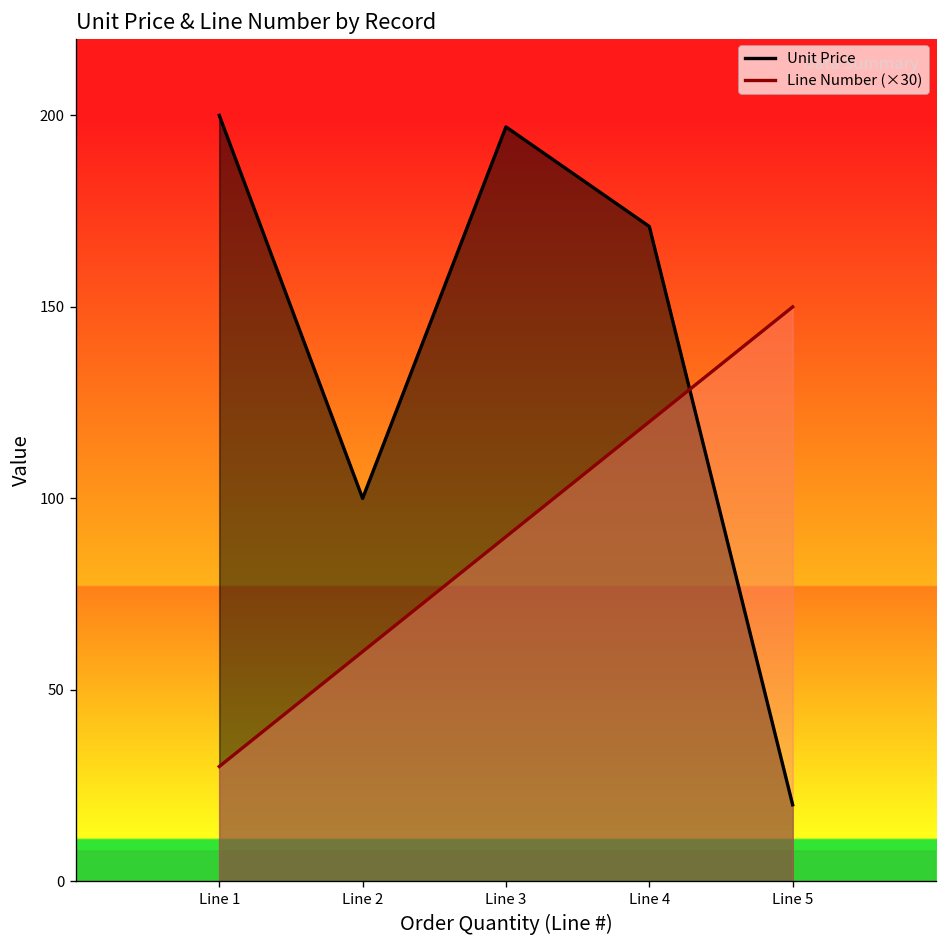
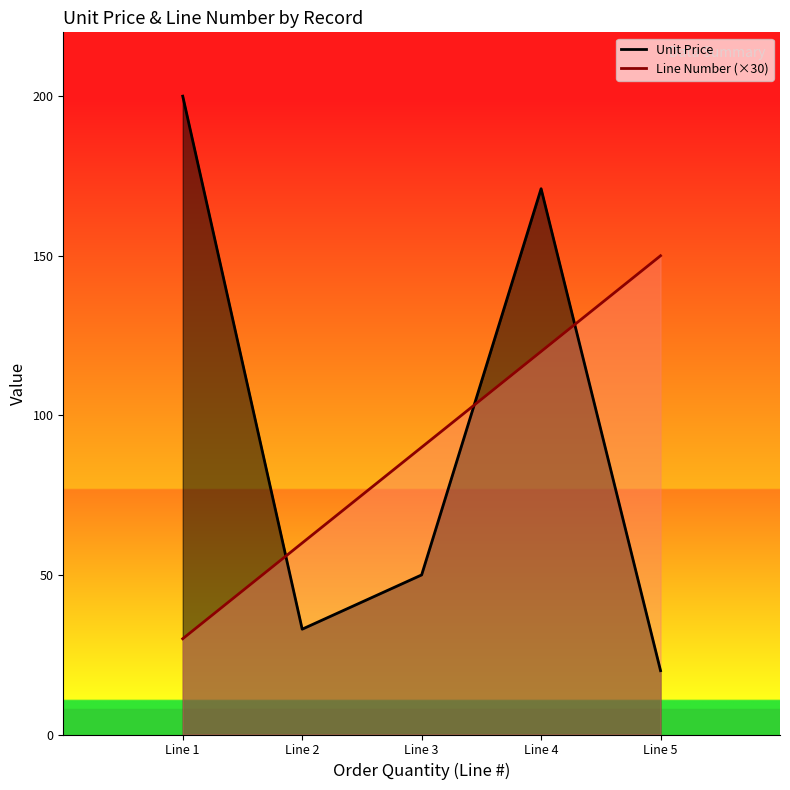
Unit Price, Line 2: 100 -> 33
Unit Price, Line 3: 197 -> 50
